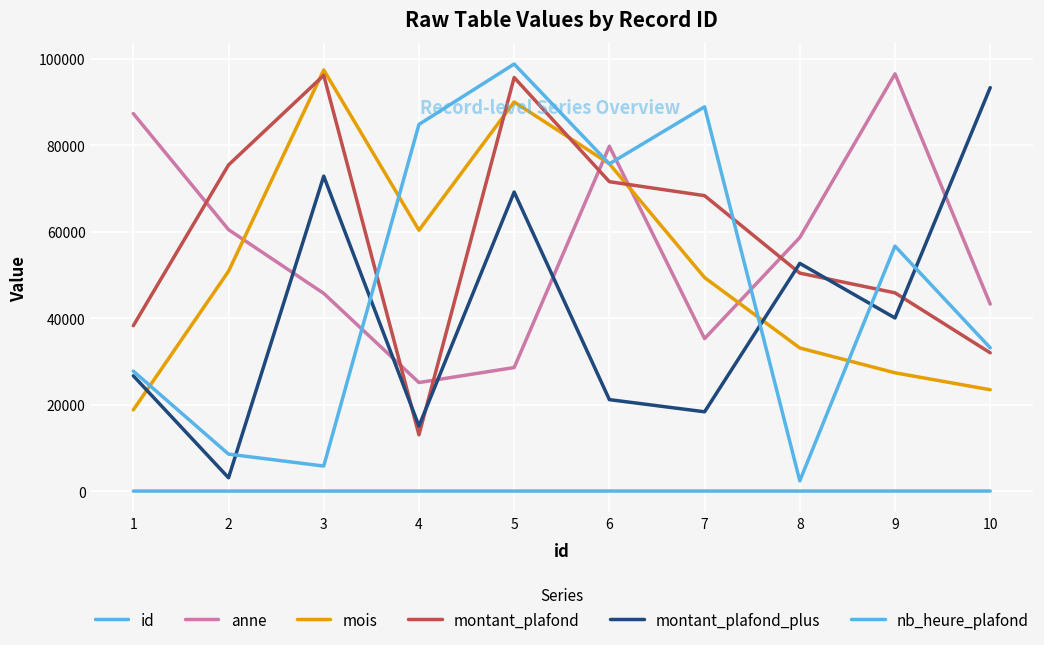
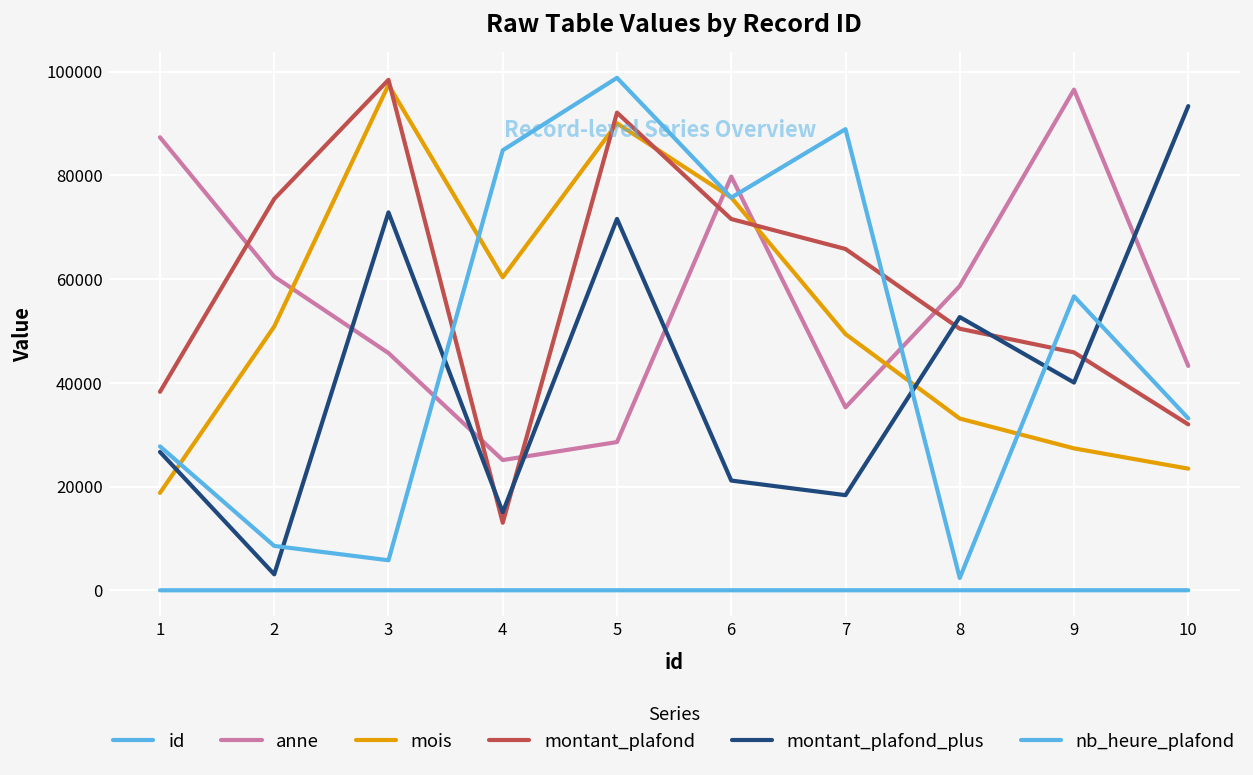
montant_plafond, 3: 96000 -> 98000
montant_plafond, 5: 96000 -> 92000
montant_plafond_plus, 5: 69000 -> 72000
montant_plafond, 7: 68000 -> 66000
